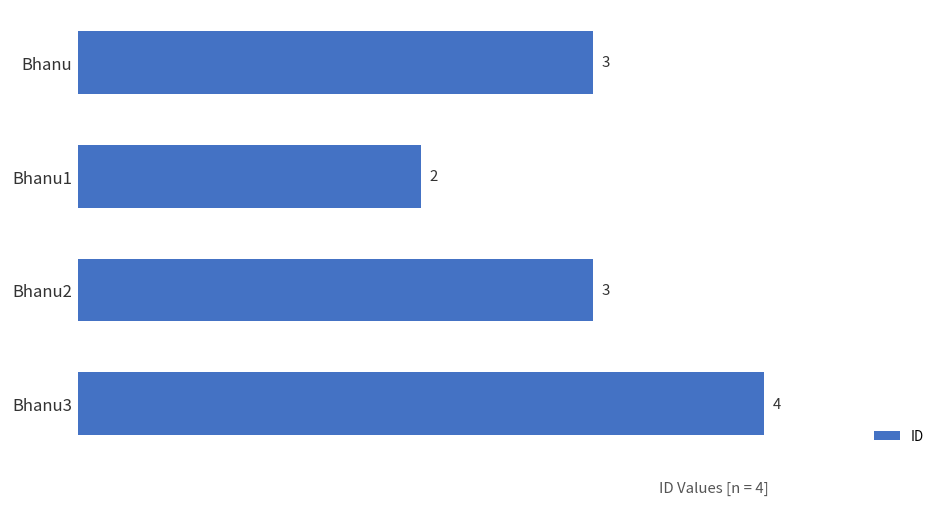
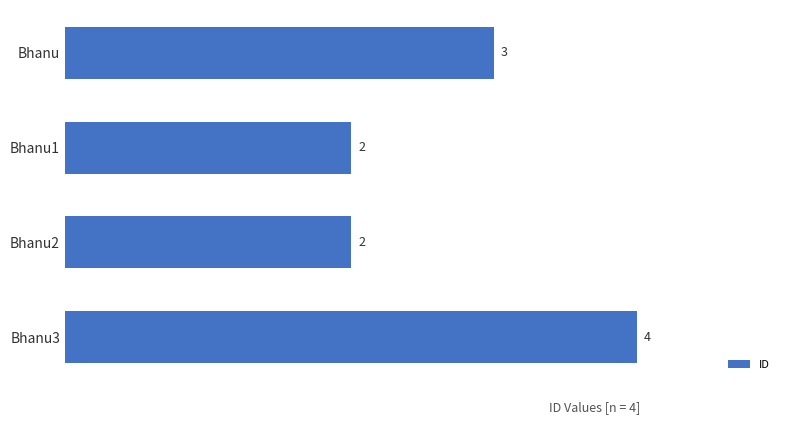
Bhanu2: 3 -> 2
